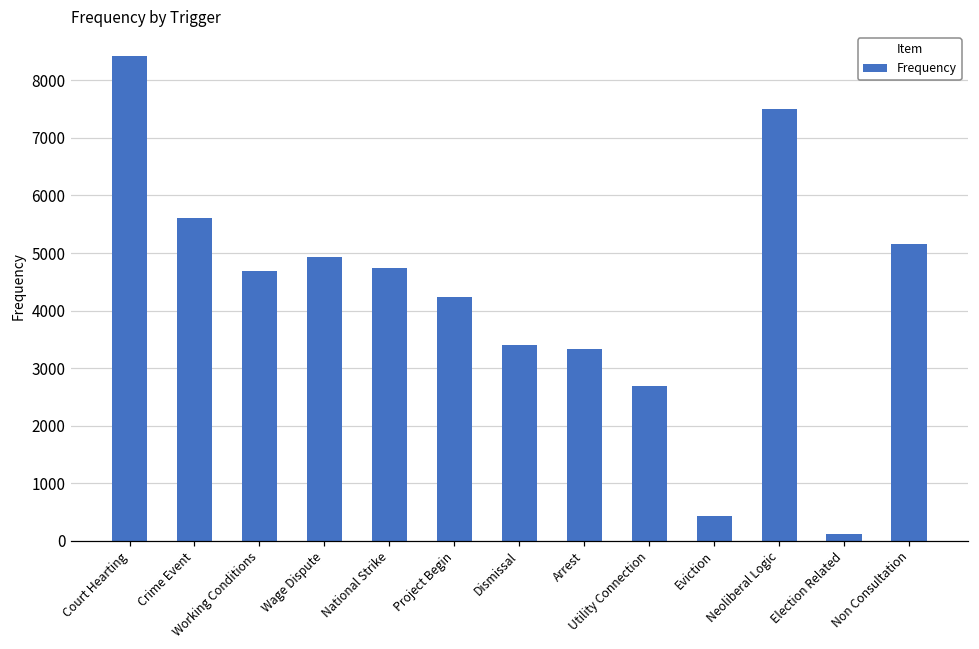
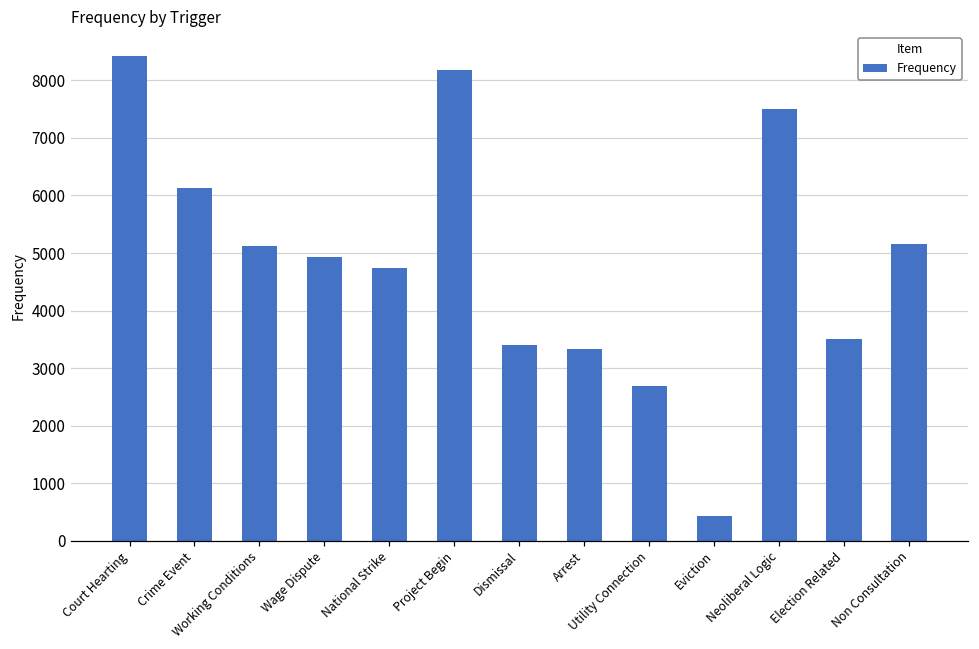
Crime Event: 5600 -> 6100
Working Conditions: 4700 -> 5100
Project Begin: 4200 -> 8200
Election Related: 100 -> 3500
